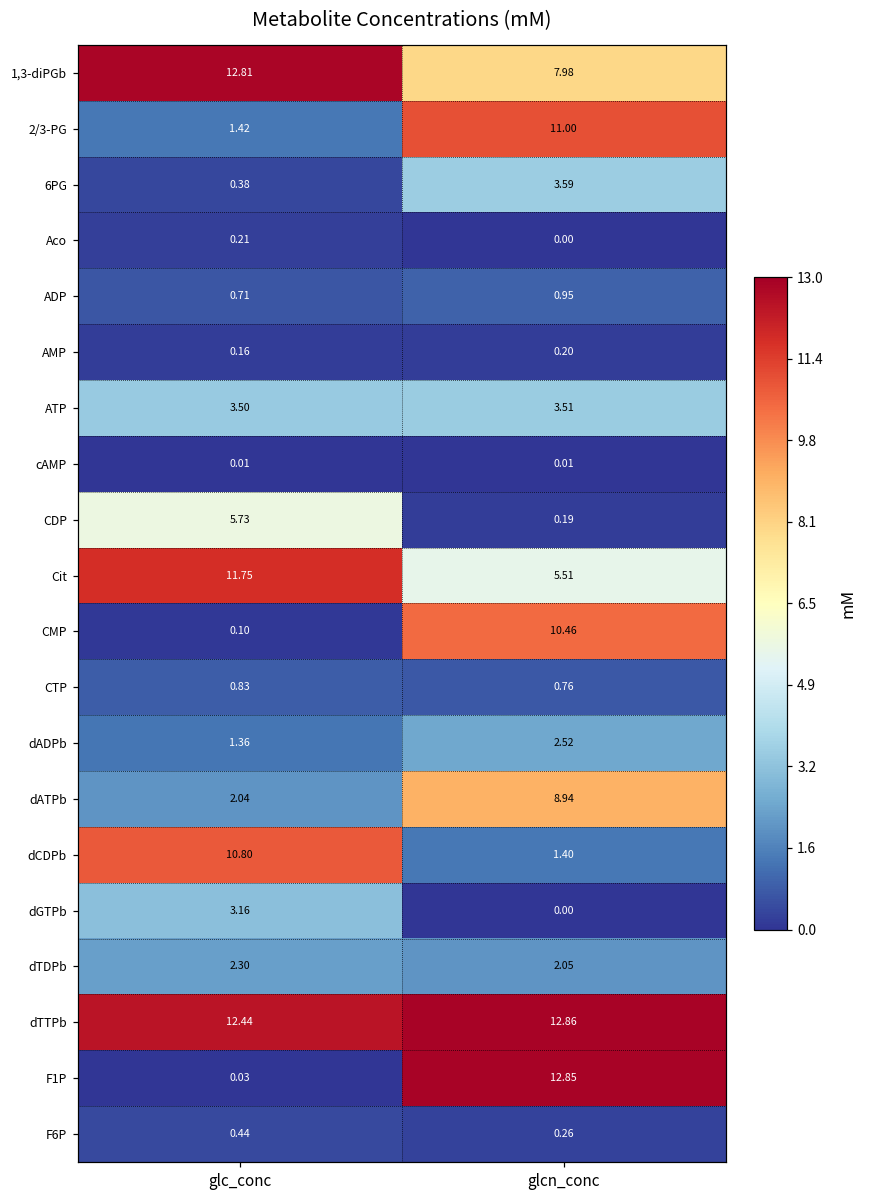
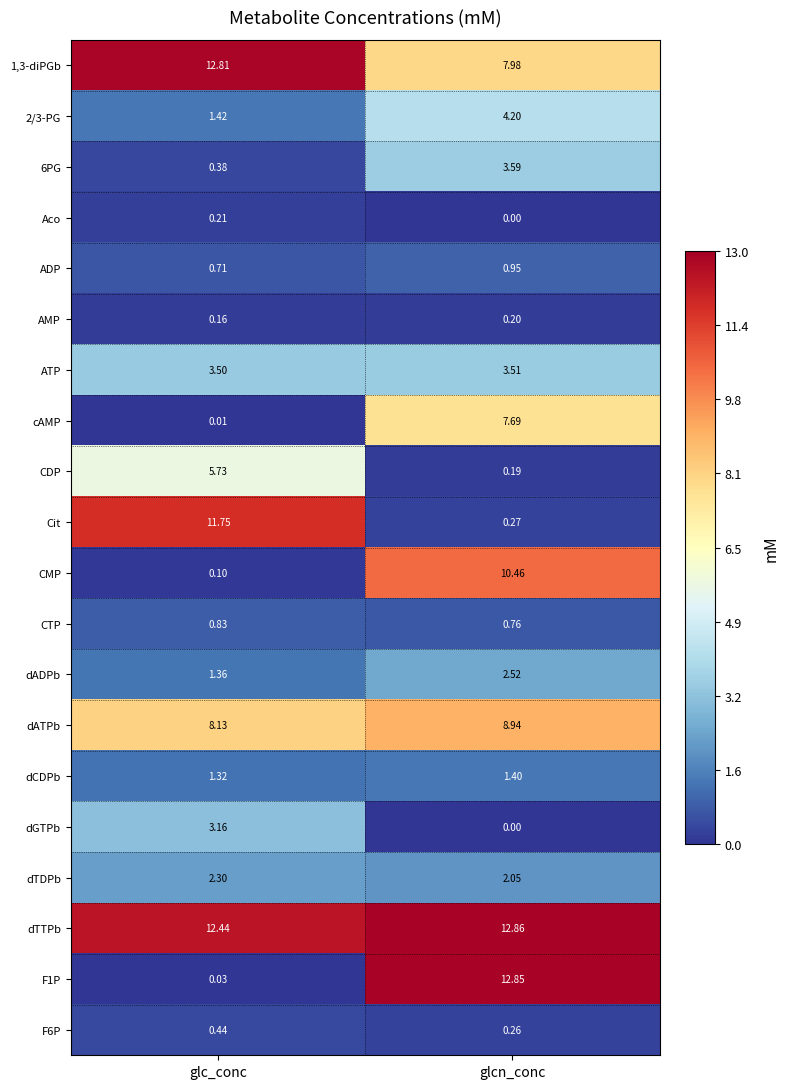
2/3-PG, glcn_conc: 11.00 -> 4.20
cAMP, glcn_conc: 0.01 -> 7.69
Cit, glcn_conc: 5.51 -> 0.27
dATPb, glc_conc: 2.04 -> 8.13
dCDPb, glc_conc: 10.80 -> 1.32
